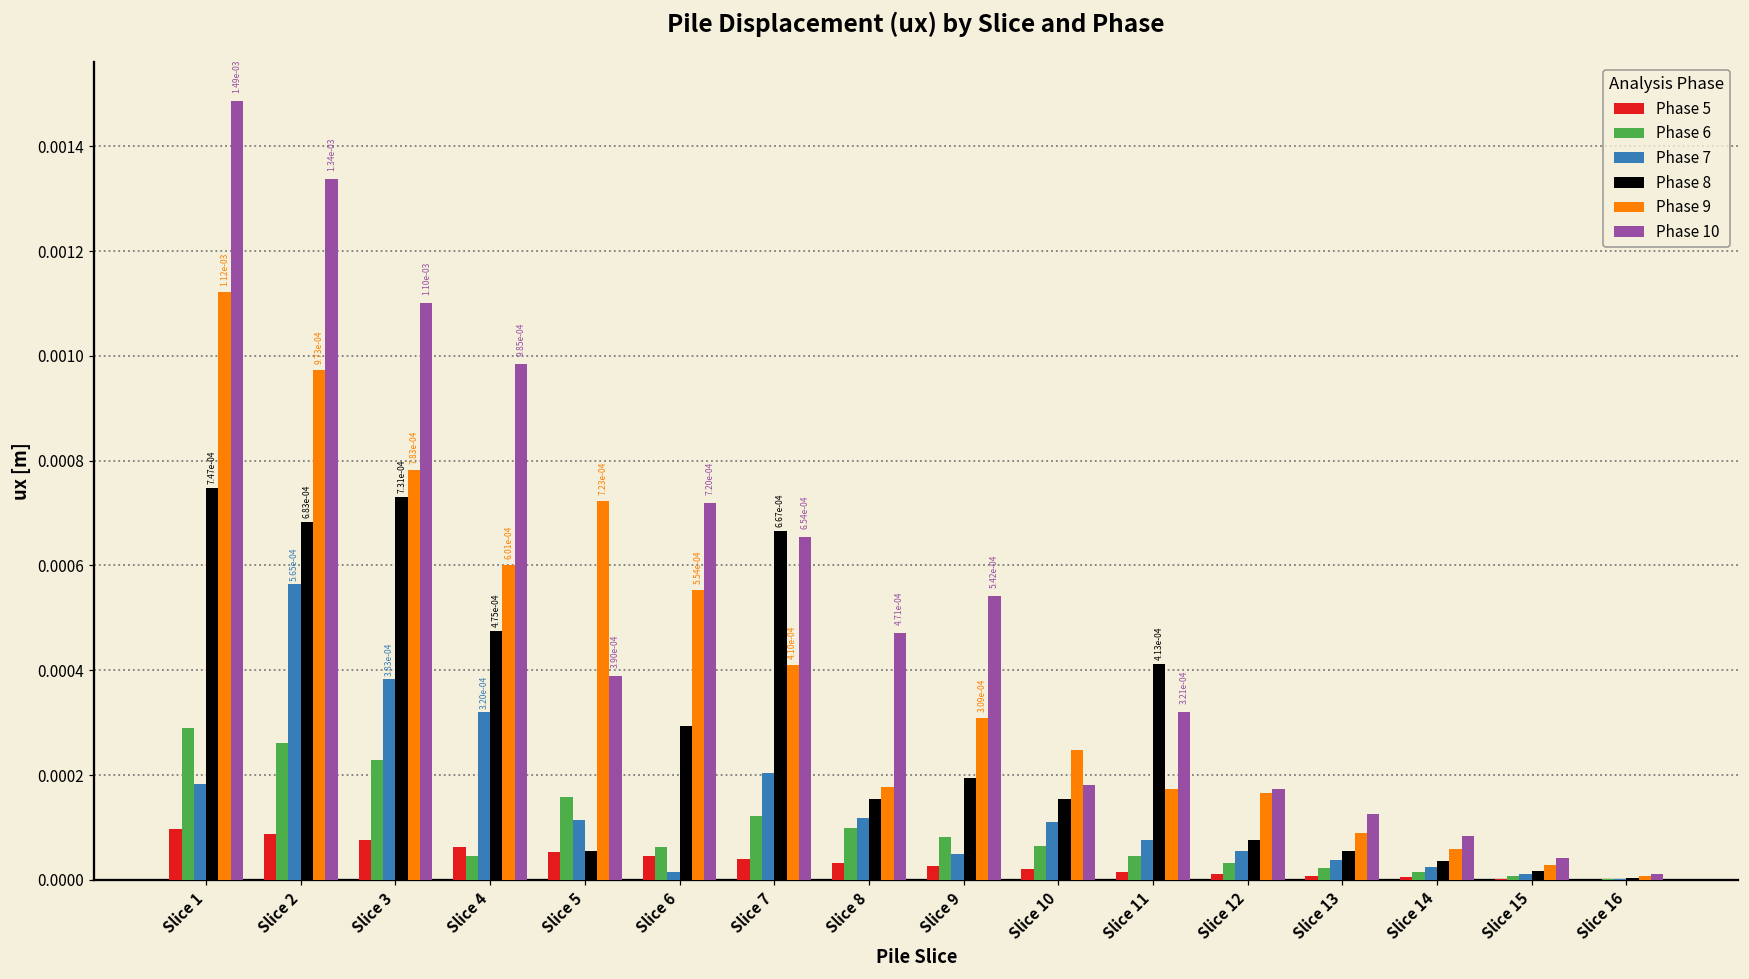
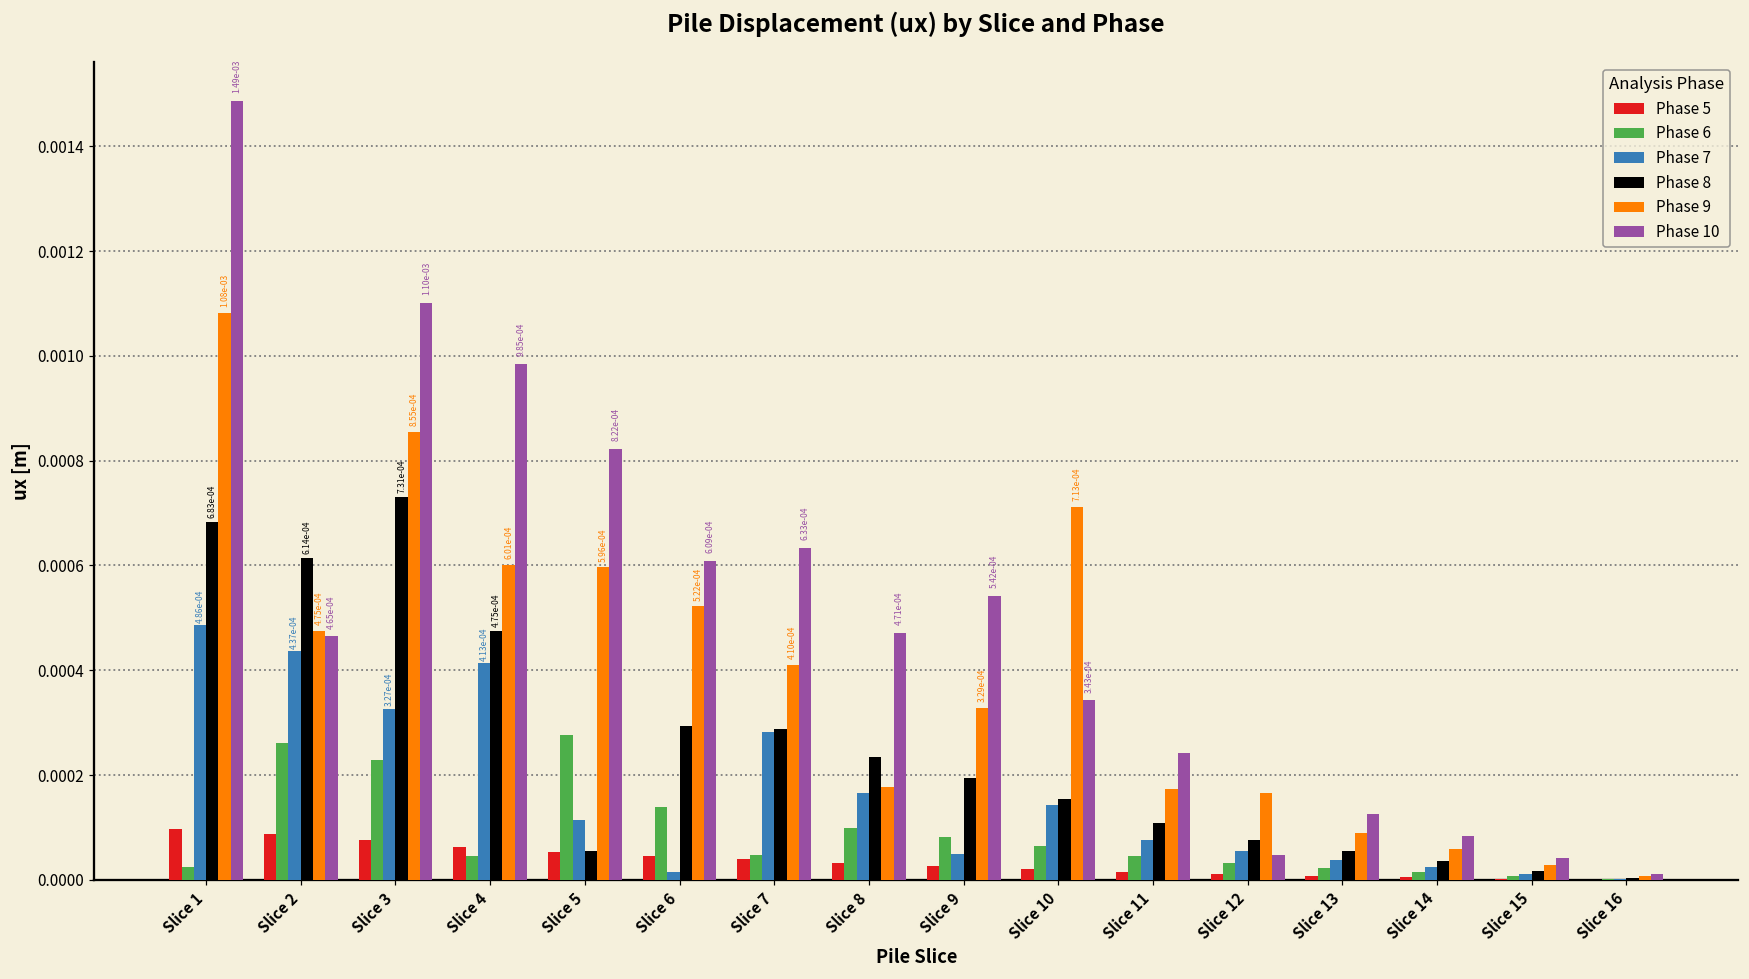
Phase 6, Slice 1: 5.65e-04 -> 4.86e-04
Phase 7, Slice 1: 7.31e-04 -> 6.14e-04
Phase 8, Slice 1: 6.01e-04 -> 5.96e-04
Phase 9, Slice 1: 1.34e-03 -> 4.65e-04
Phase 7, Slice 2: 4.75e-04 -> 7.31e-04
Phase 8, Slice 2: 7.23e-04 -> 5.22e-04
Phase 9, Slice 2: 3.90e-04 -> 8.22e-04
Phase 10, Slice 2: 0.00134 -> 0.00046
Phase 7, Slice 3: 6.67e-04 -> 4.75e-04
Phase 9, Slice 3: 7.20e-04 -> 6.09e-04
Phase 7, Slice 4: 4.13e-04 -> 1.08e-03
Phase 6, Slice 5: 3.83e-04 -> 4.37e-04
Phase 9, Slice 5: 6.54e-04 -> 6.33e-04
Phase 10, Slice 5: 0.00039 -> 0.00082
Phase 6, Slice 6: 3.20e-04 -> 3.27e-04
Phase 9, Slice 6: 3.21e-04 -> 3.43e-04
Phase 10, Slice 6: 0.00072 -> 0.00061
Phase 6, Slice 7: 7.47e-04 -> 4.13e-04
Phase 7, Slice 7: 1.12e-03 -> 4.75e-04
Phase 8, Slice 7: 5.54e-04 -> 4.10e-04
Phase 10, Slice 7: 0.00065 -> 0.00063
Phase 7, Slice 8: 9.73e-04 -> 8.55e-04
Phase 8, Slice 8: 4.10e-04 -> 3.29e-04
Phase 9, Slice 9: 0.00031 -> 0.00033
Phase 7, Slice 10: 7.83e-04 -> 6.01e-04
Phase 9, Slice 10: 0.00025 -> 0.00071
Phase 10, Slice 10: 0.00018 -> 0.00034
Phase 8, Slice 11: 3.09e-04 -> 7.13e-04
Phase 10, Slice 11: 0.00032 -> 0.00024
Phase 10, Slice 12: 0.00017 -> 0.00005
